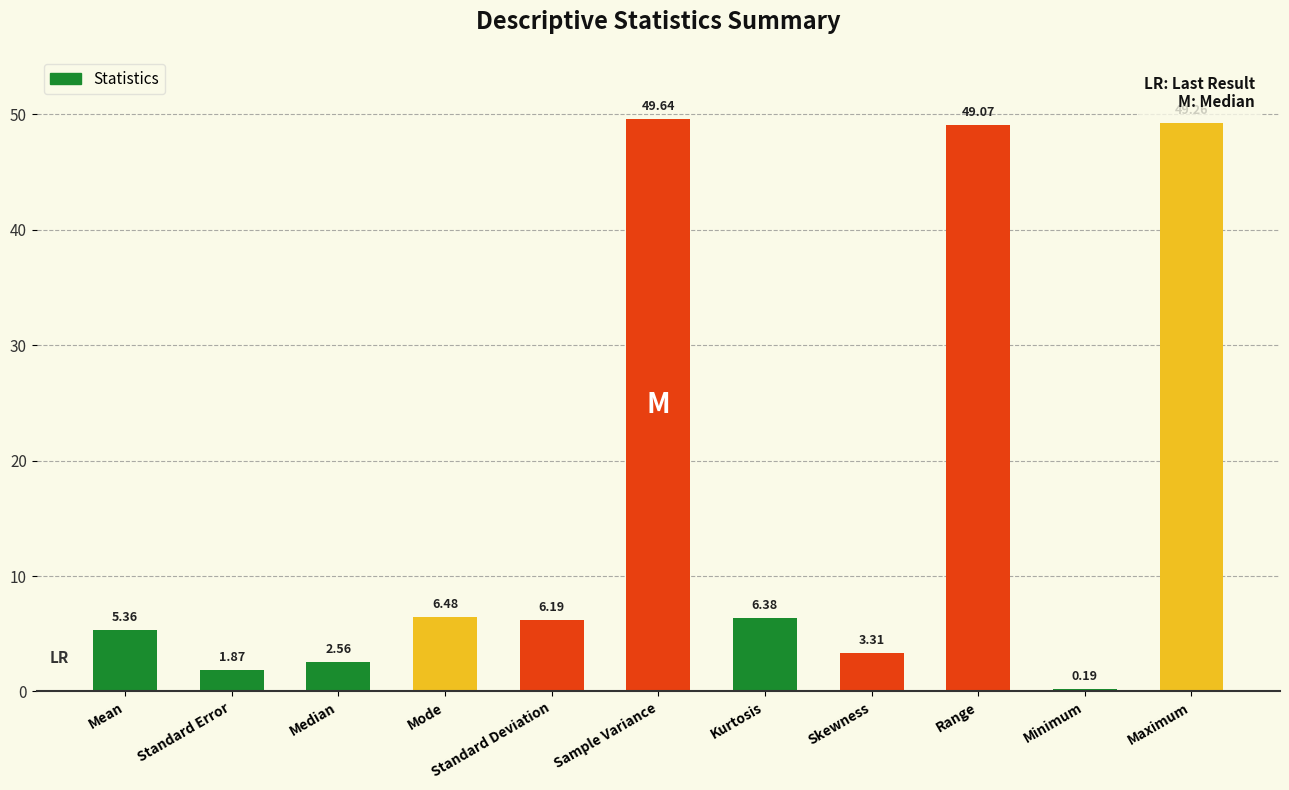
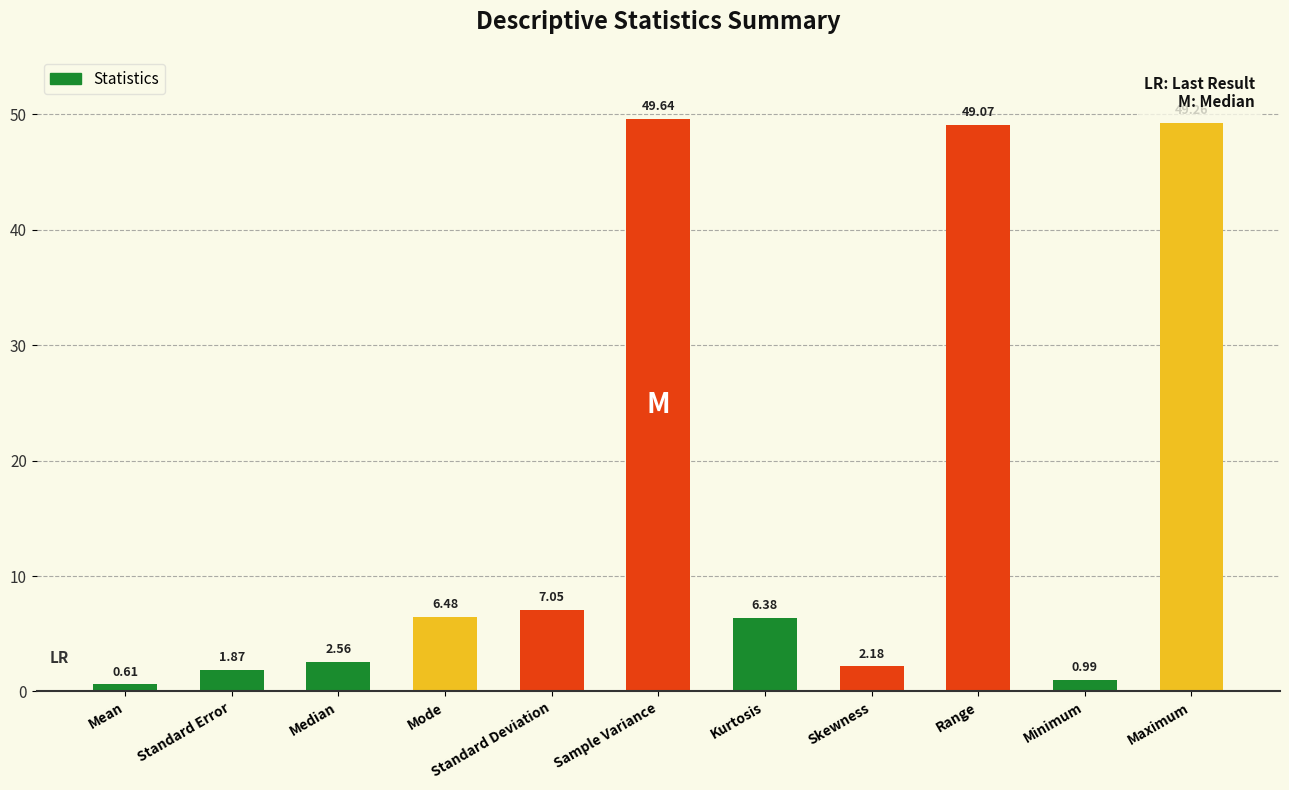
Mean: 5.36 -> 0.61
Standard Deviation: 6.19 -> 7.05
Skewness: 3.31 -> 2.18
Minimum: 0.19 -> 0.99
